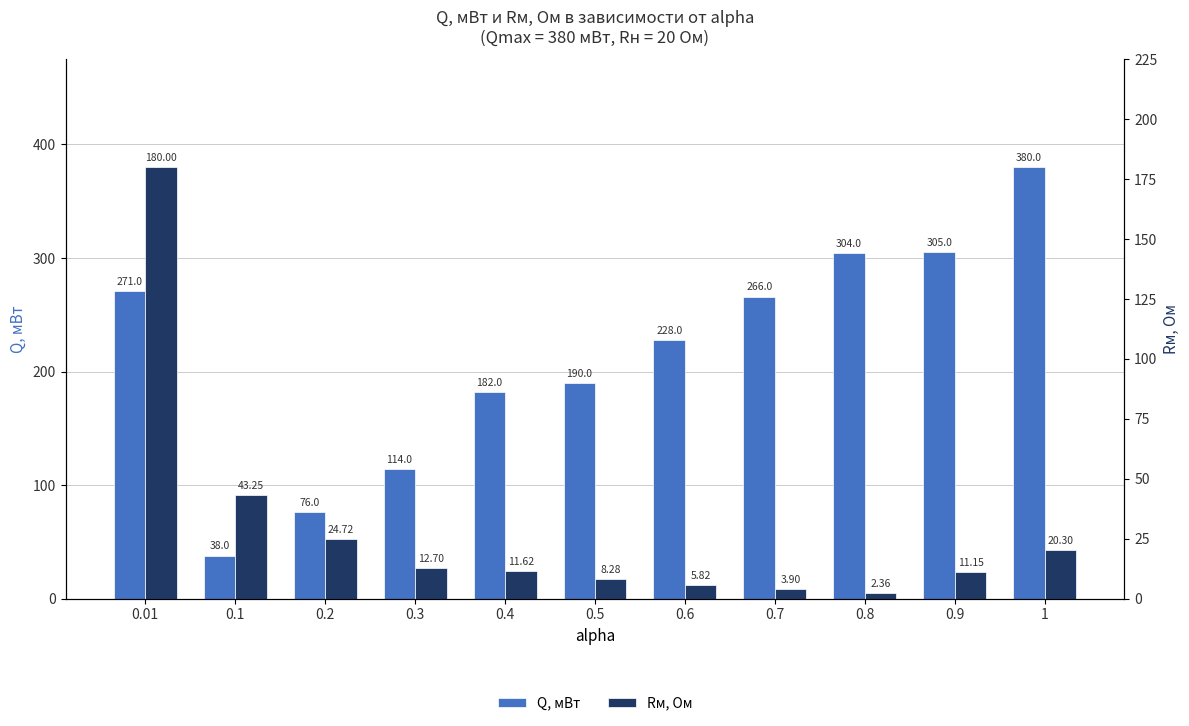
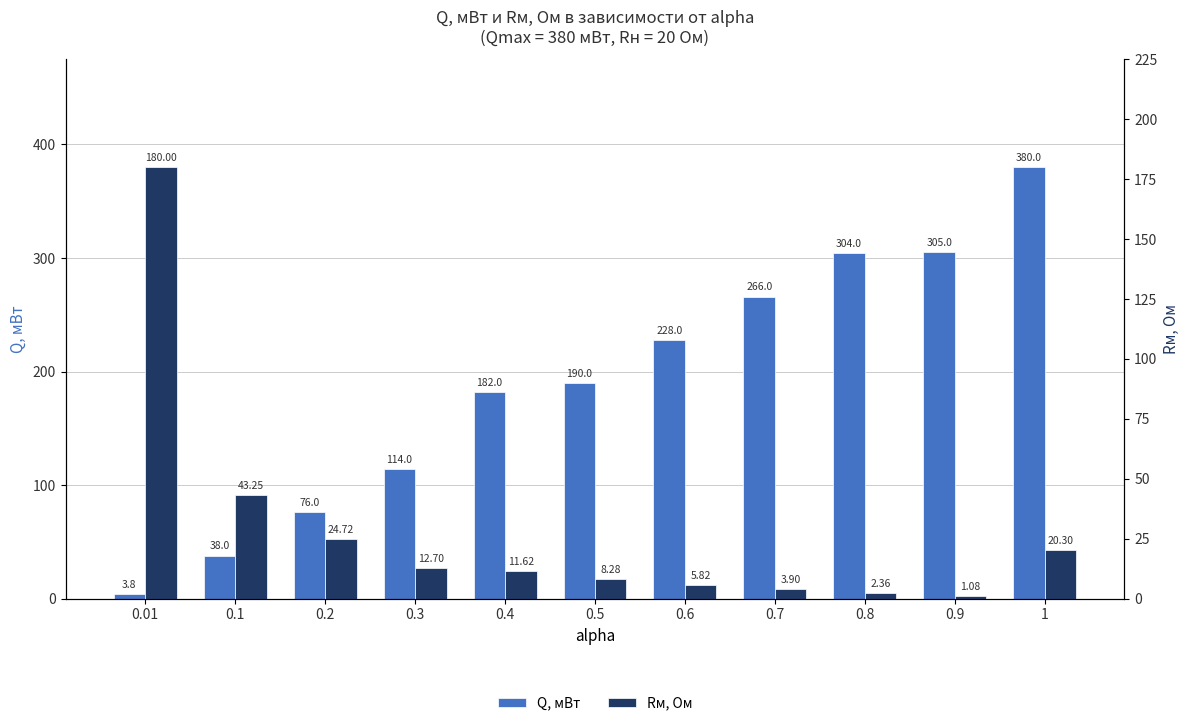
Q, мВт, 0.01: 271.0 -> 3.8
Rм, Ом, 0.9: 11.15 -> 1.08
